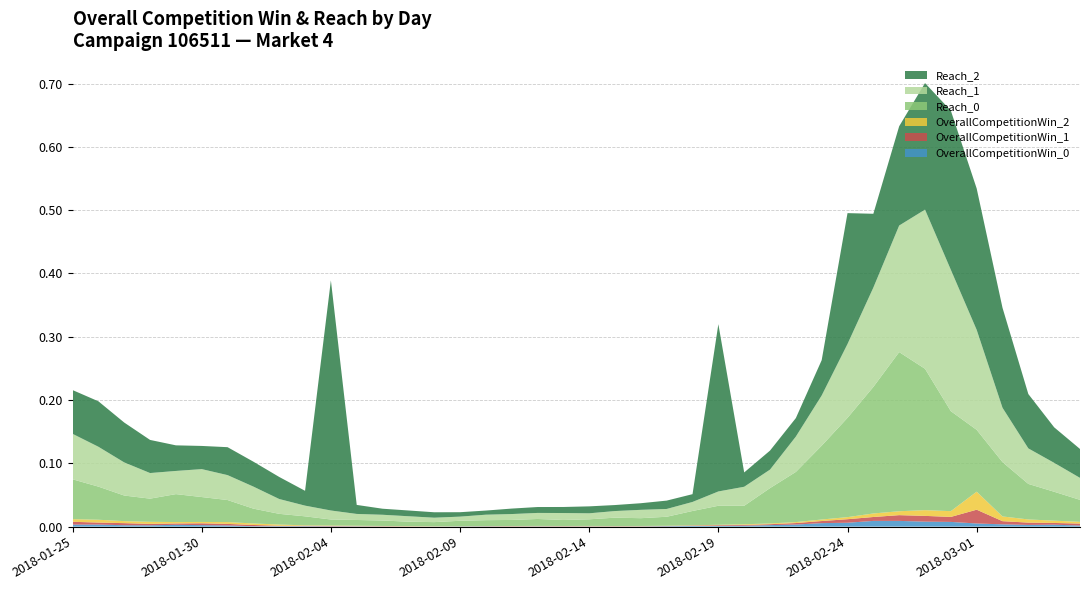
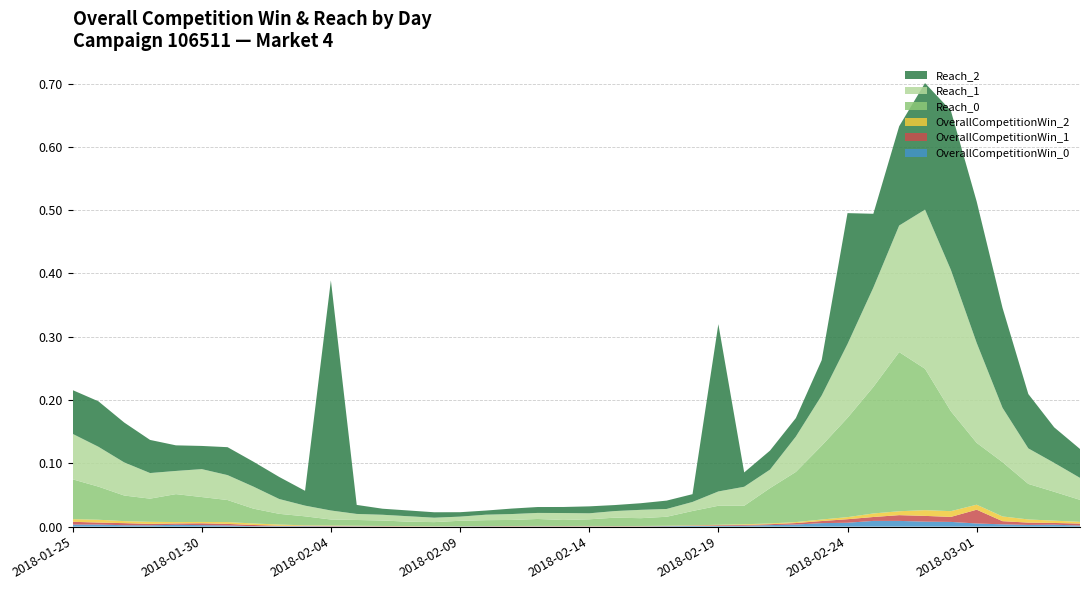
OverallCompetitionWin_2, 2018-03-01: 0.03 -> 0.01
